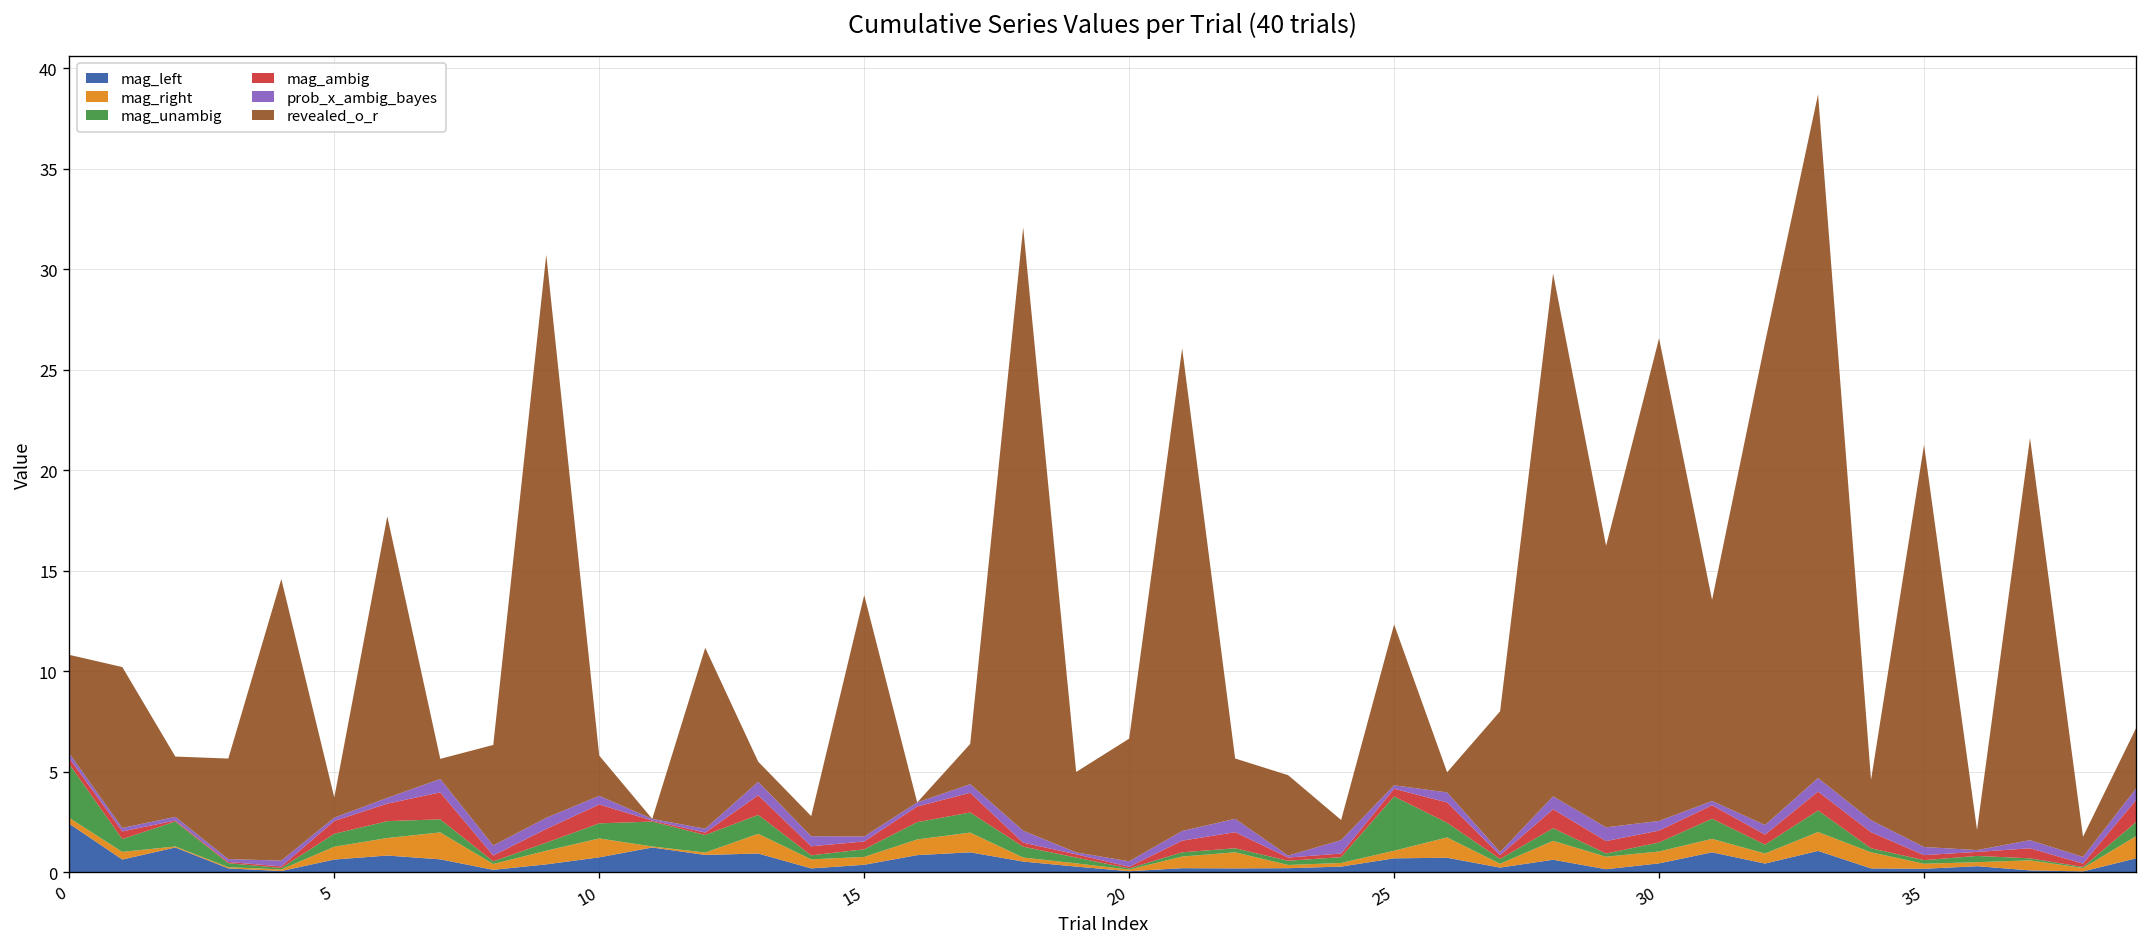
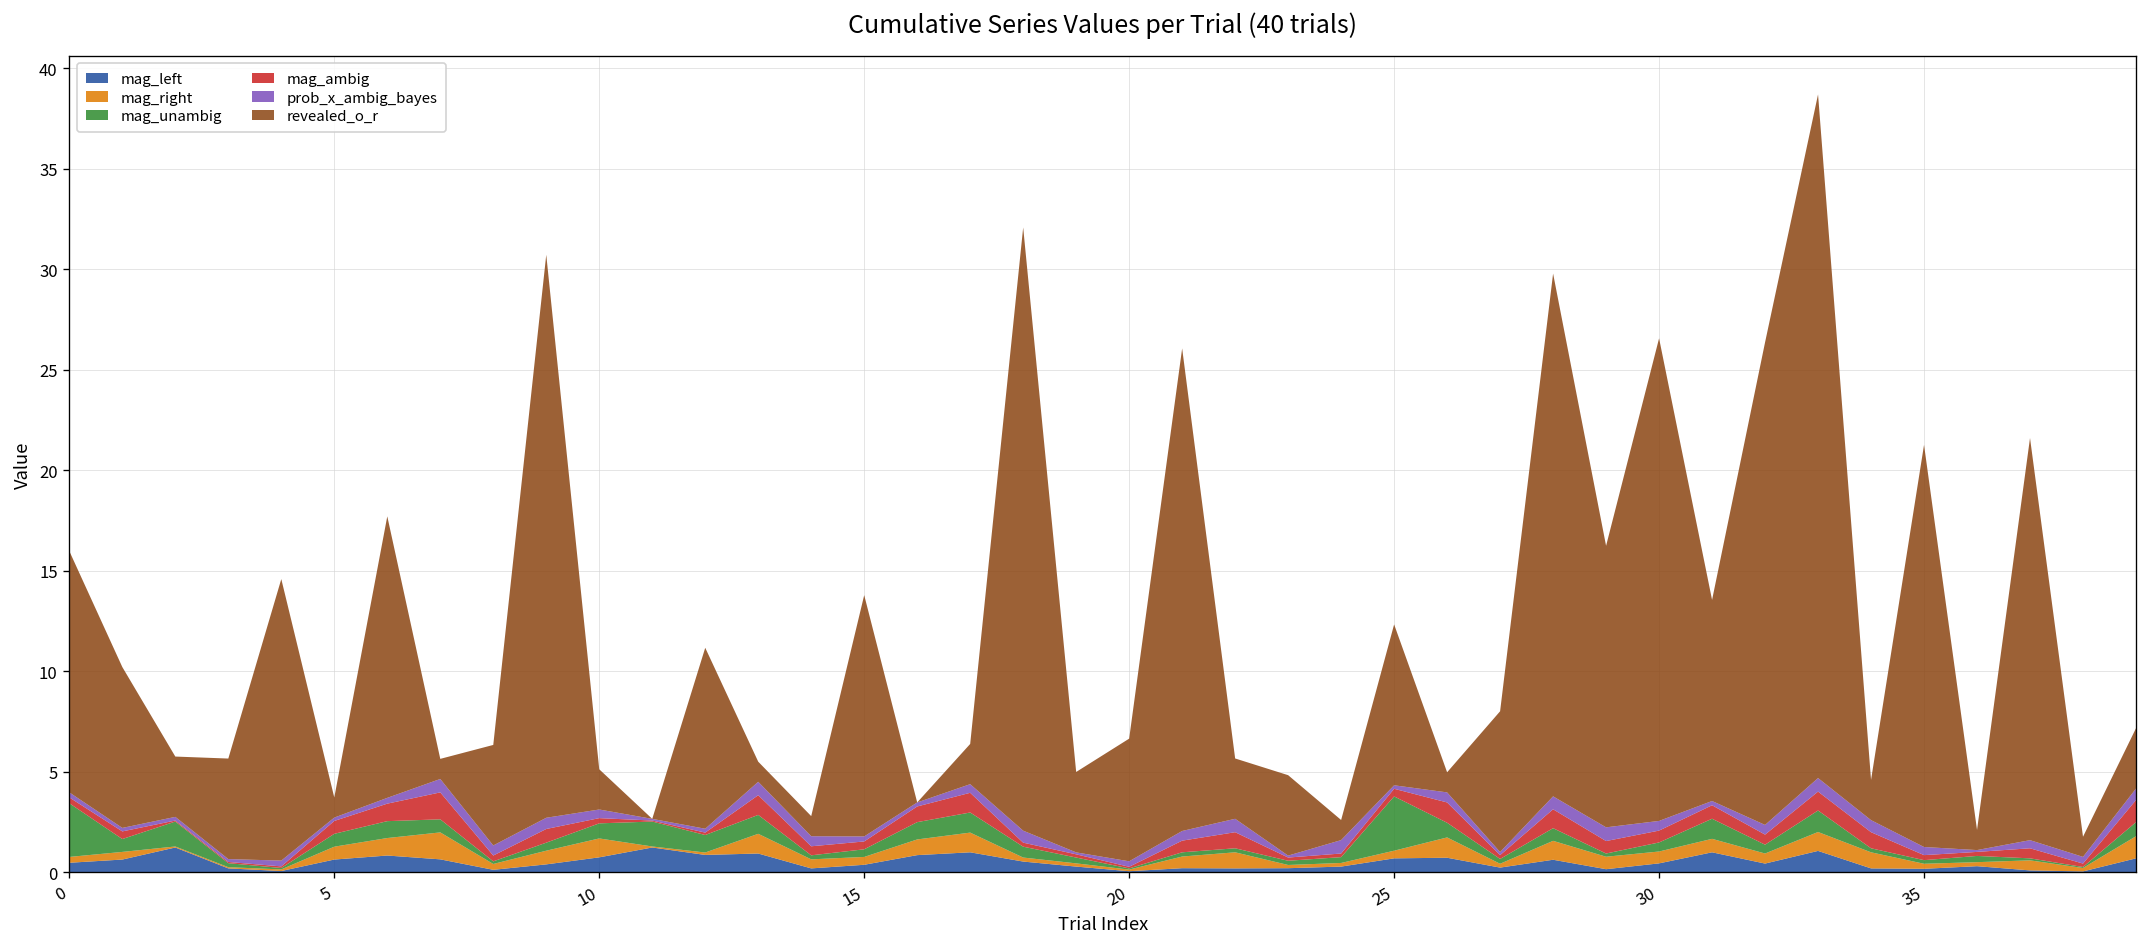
mag_left, 0: 2.4 -> 0.5
revealed_o_r, 0: 4.9 -> 12.0
mag_ambig, 10: 0.9 -> 0.3
